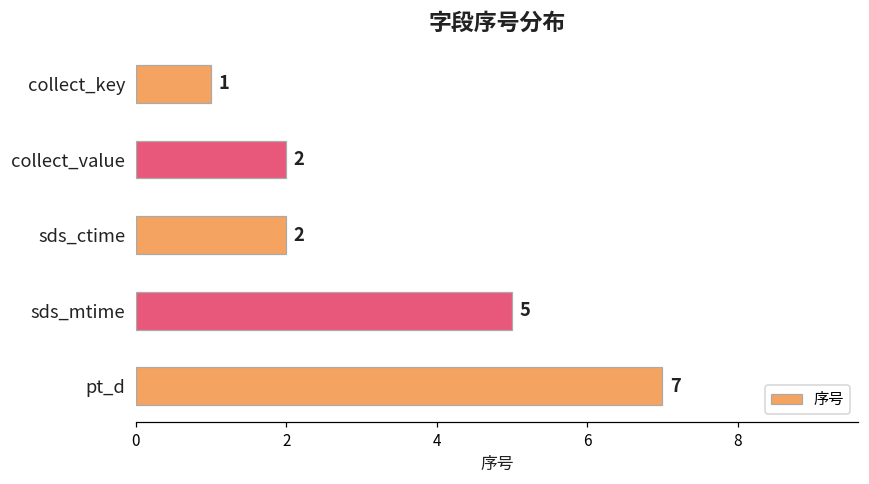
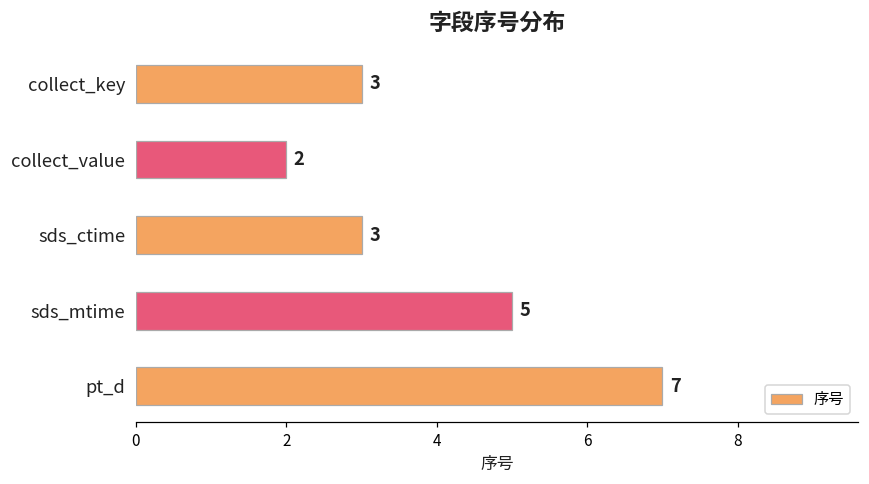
collect_key: 1 -> 3
sds_ctime: 2 -> 3
